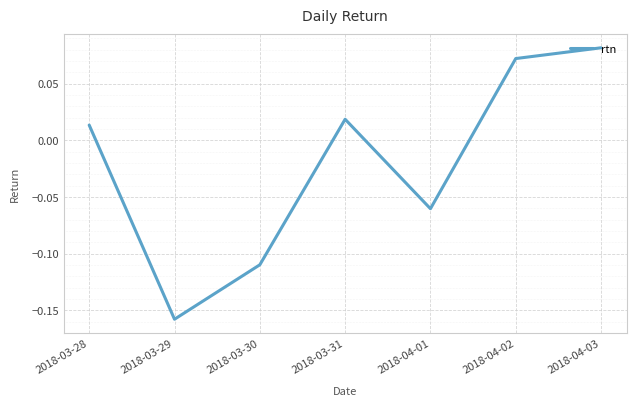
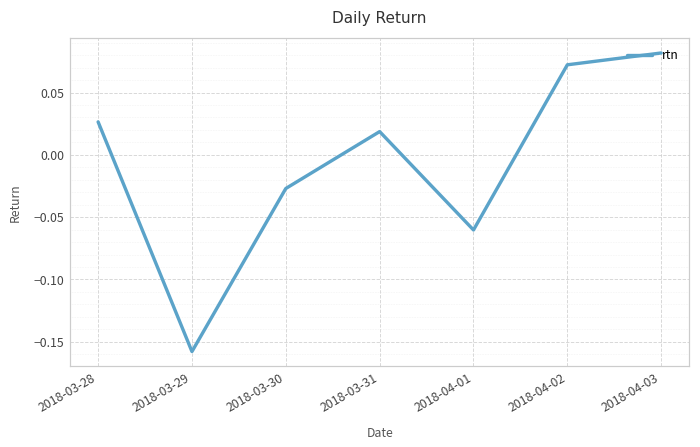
2018-03-28: 0.014 -> 0.026
2018-03-30: -0.110 -> -0.027
